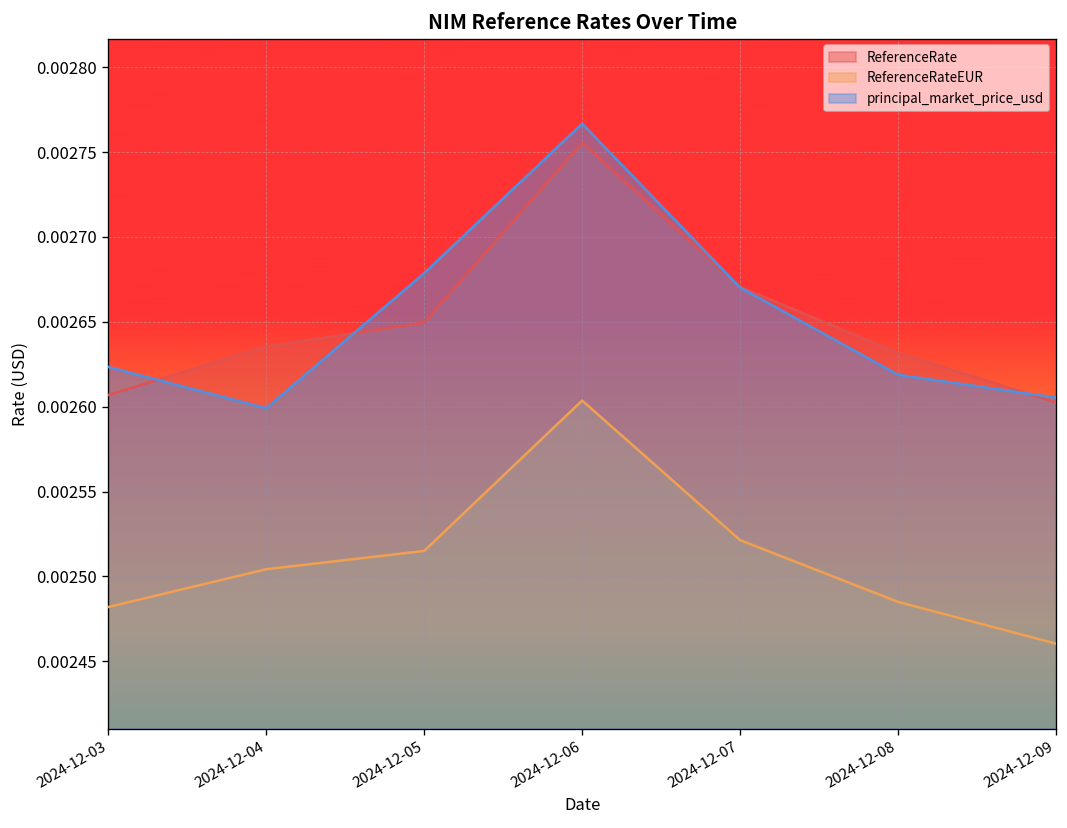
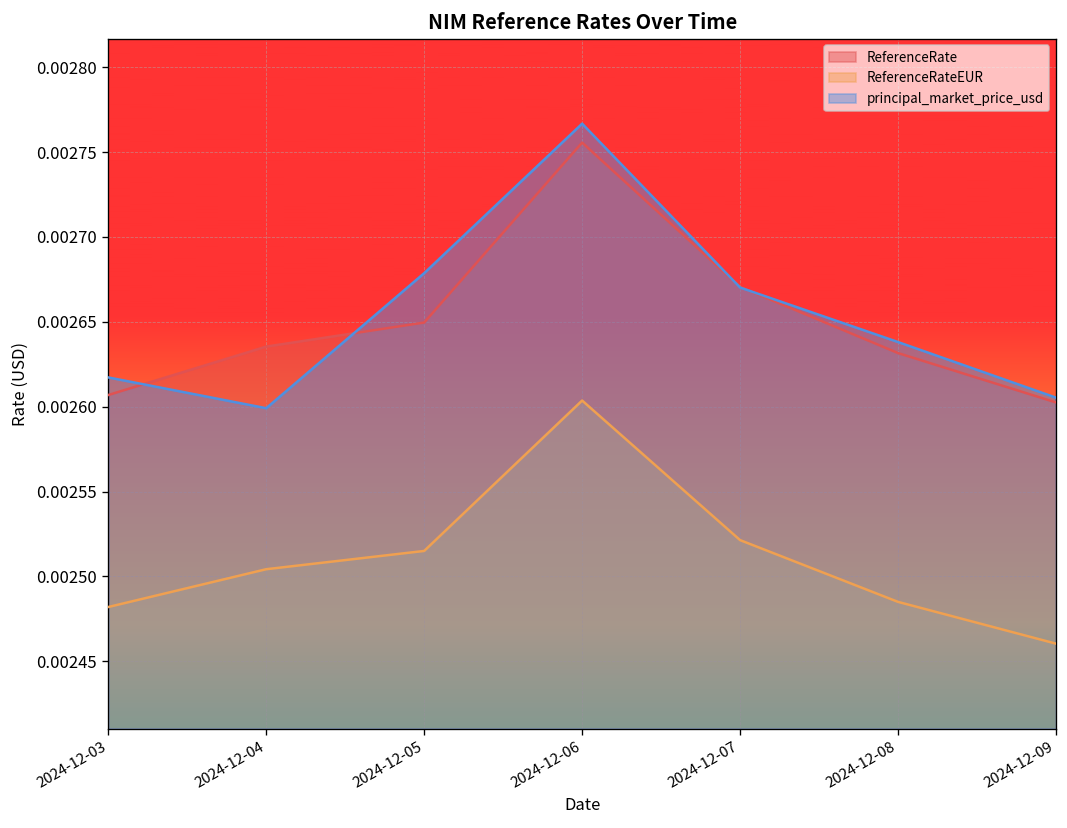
principal_market_price_usd, 2024-12-03: 0.002623 -> 0.002617
principal_market_price_usd, 2024-12-08: 0.002619 -> 0.002638
